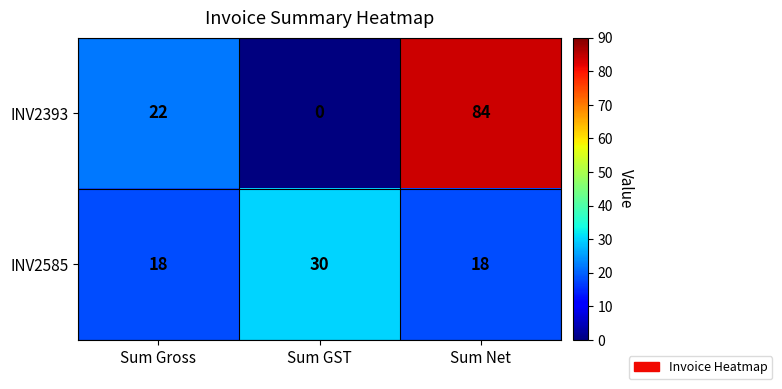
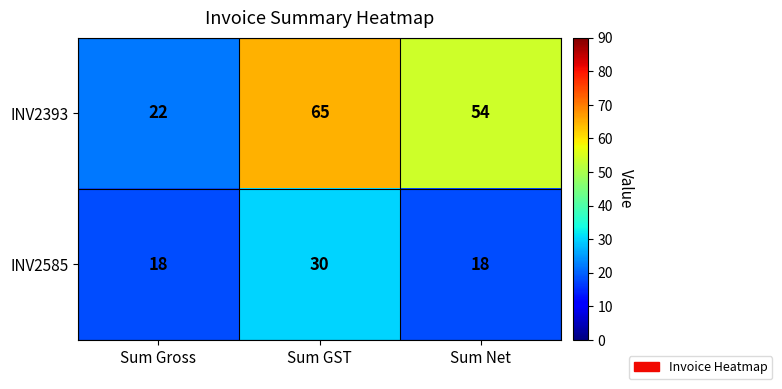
INV2393, Sum GST: 0 -> 65
INV2393, Sum Net: 84 -> 54
